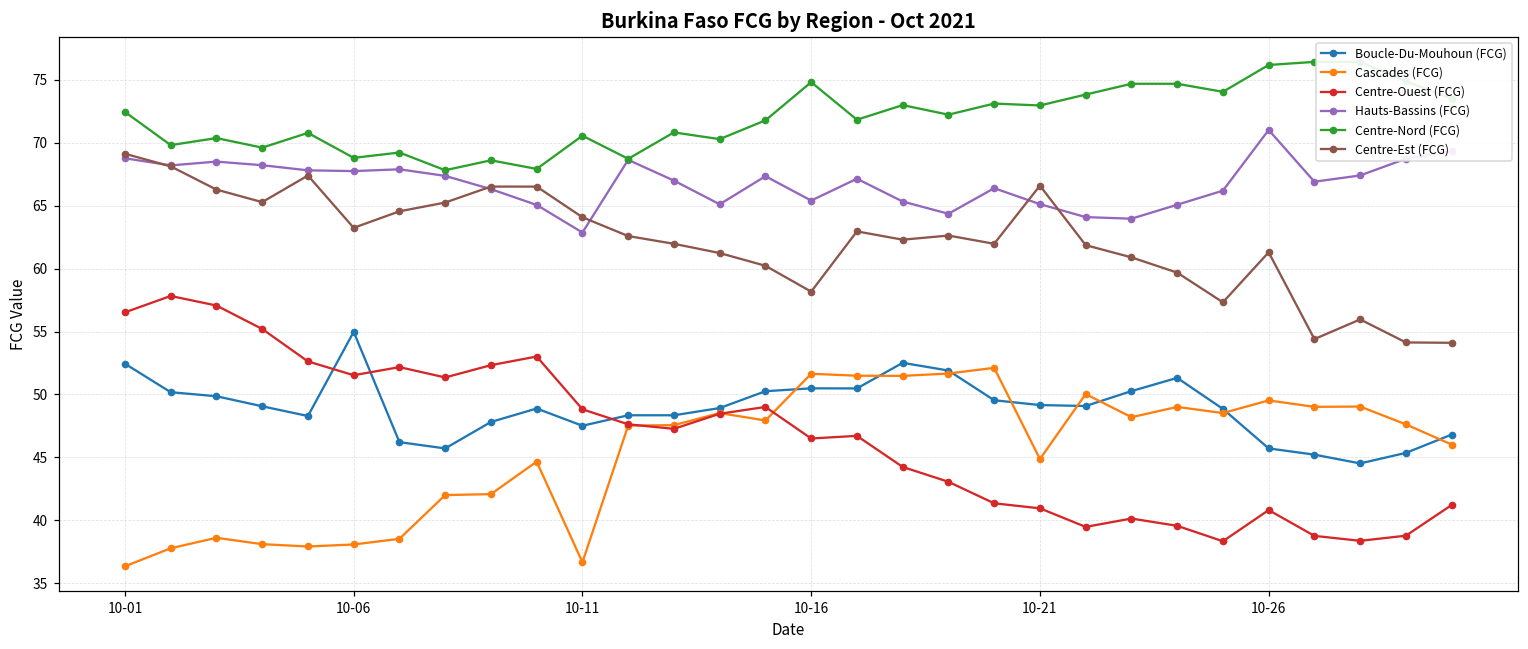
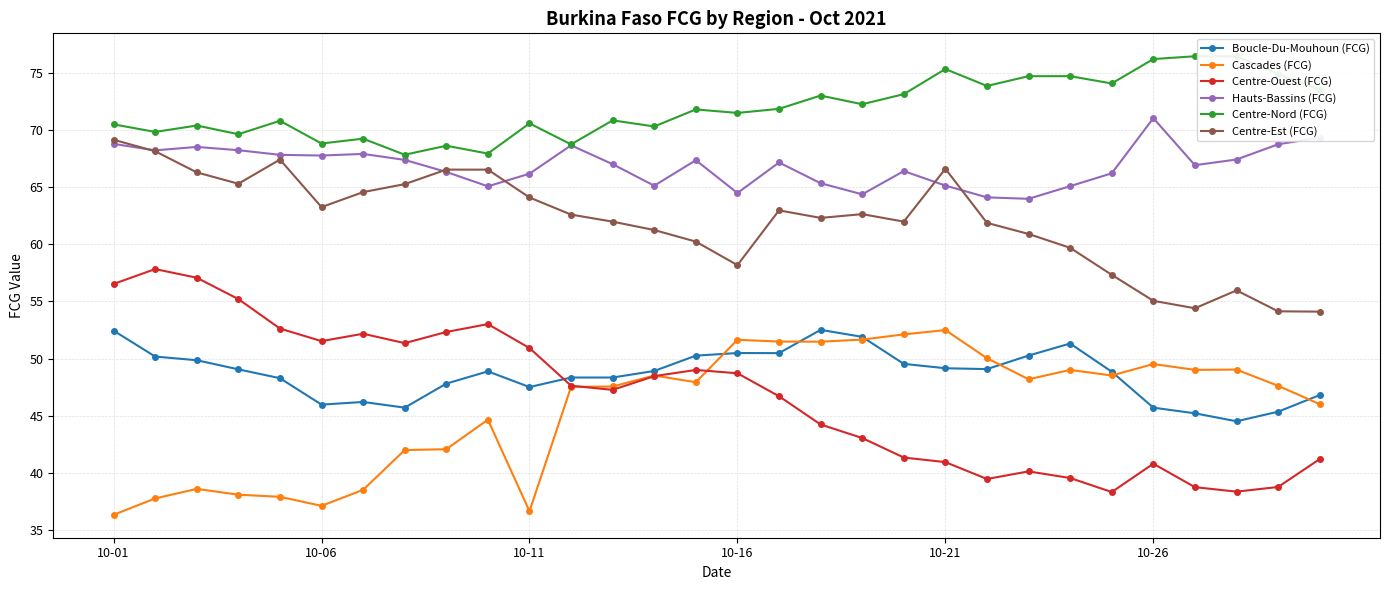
Centre-Nord (FCG), 10-01: 72.5 -> 70.5
Boucle-Du-Mouhoun (FCG), 10-06: 55.0 -> 46.0
Cascades (FCG), 10-06: 38.1 -> 37.1
Centre-Ouest (FCG), 10-11: 48.8 -> 50.9
Hauts-Bassins (FCG), 10-11: 62.9 -> 66.2
Centre-Ouest (FCG), 10-16: 46.5 -> 48.7
Hauts-Bassins (FCG), 10-16: 65.4 -> 64.5
Centre-Nord (FCG), 10-16: 74.8 -> 71.5
Cascades (FCG), 10-21: 44.9 -> 52.5
Centre-Nord (FCG), 10-21: 73.0 -> 75.3
Centre-Est (FCG), 10-26: 61.3 -> 55.0
